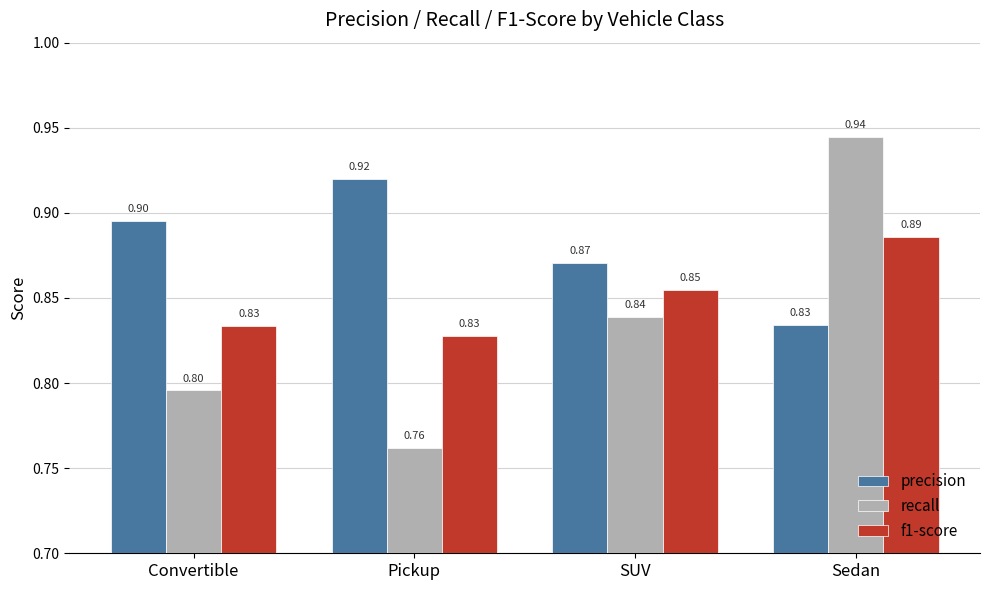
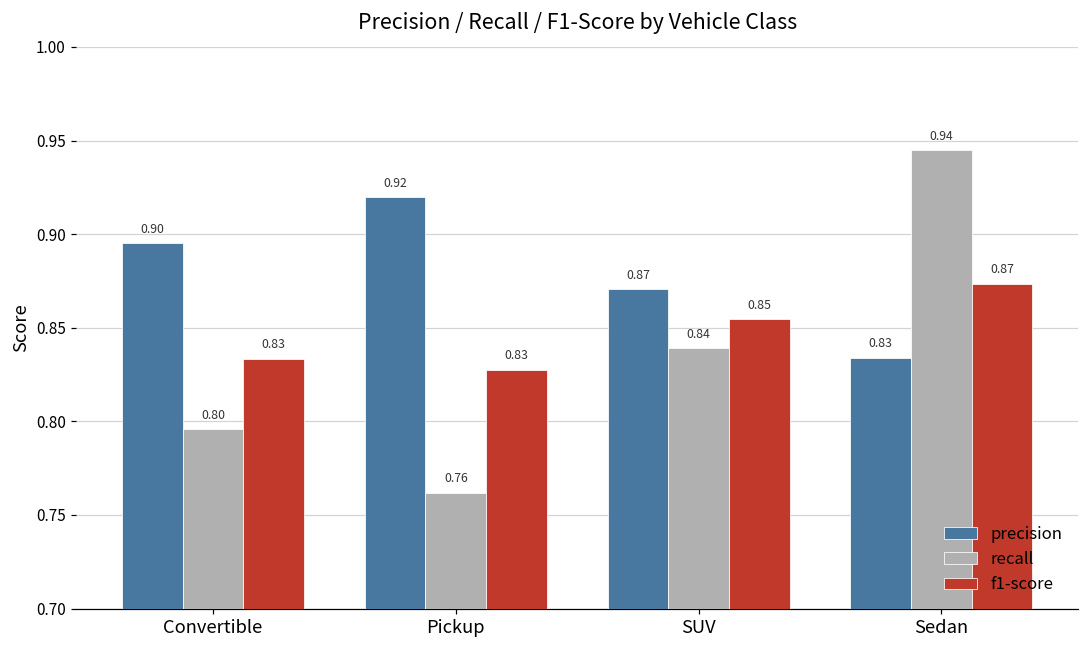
f1-score, Sedan: 0.89 -> 0.87
